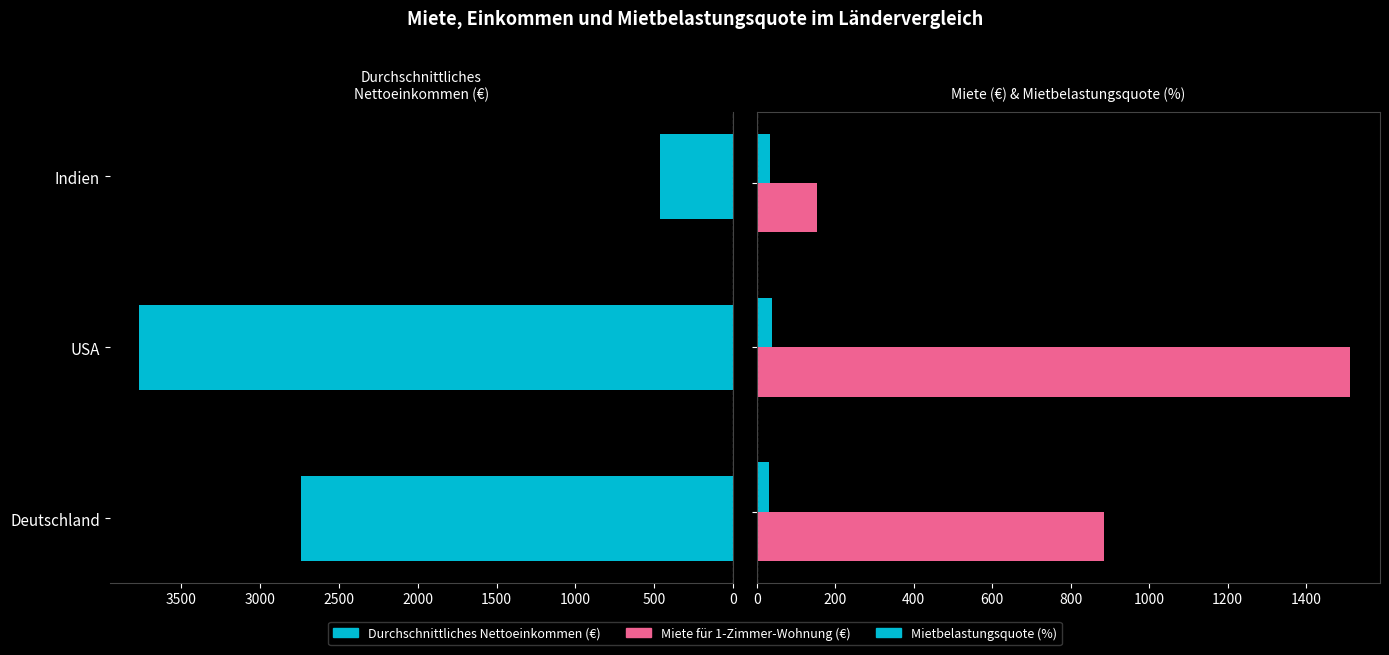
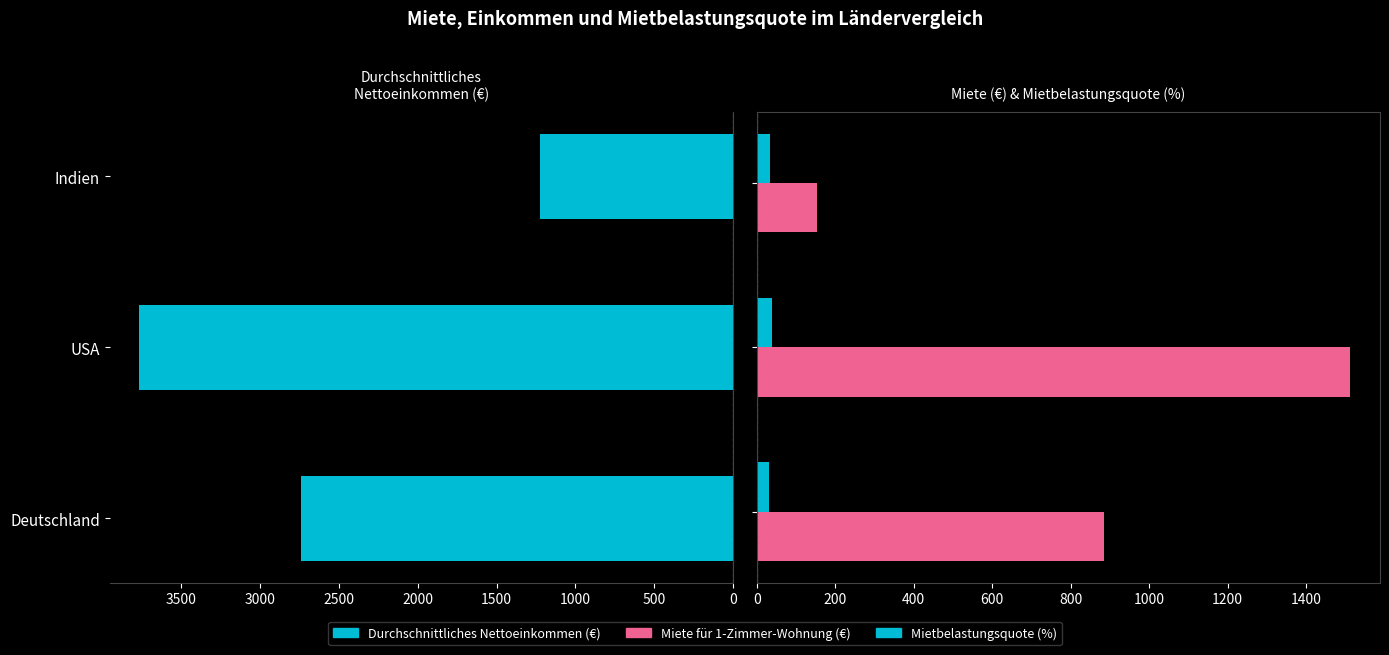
Durchschnittliches Nettoeinkommen (€), Indien: 460 -> 1220
